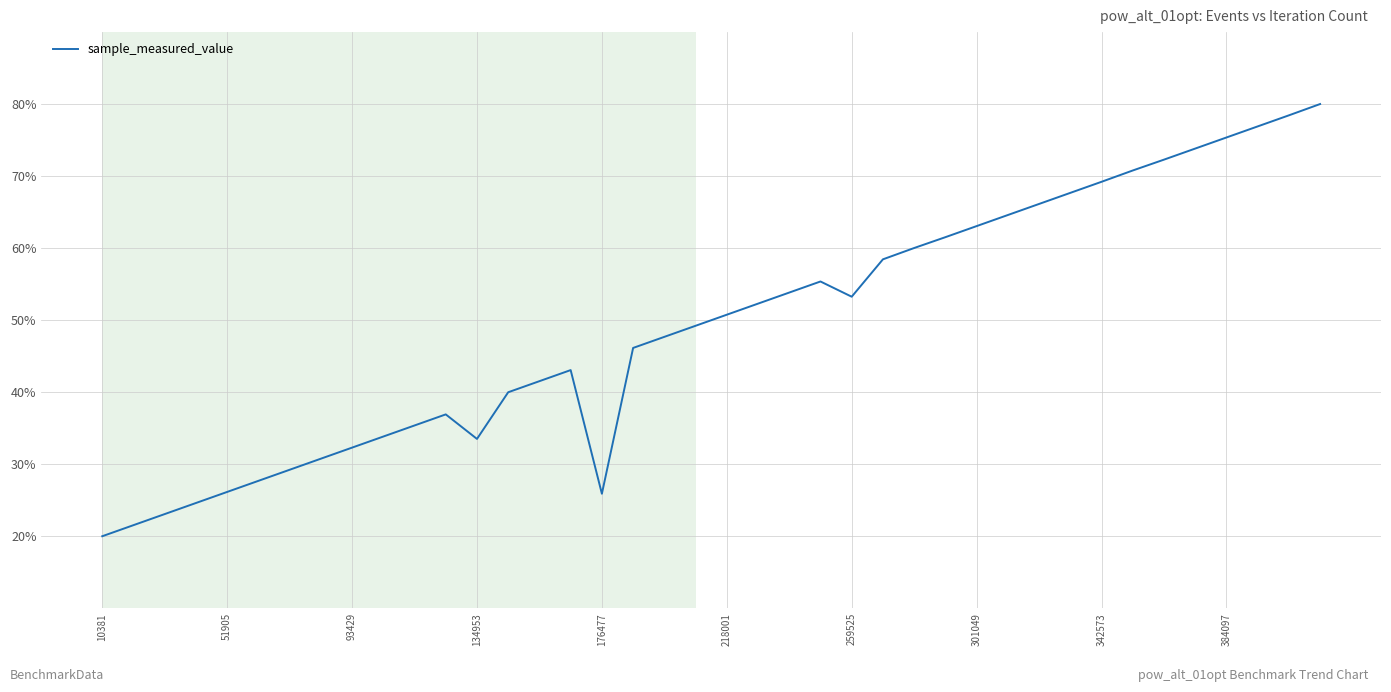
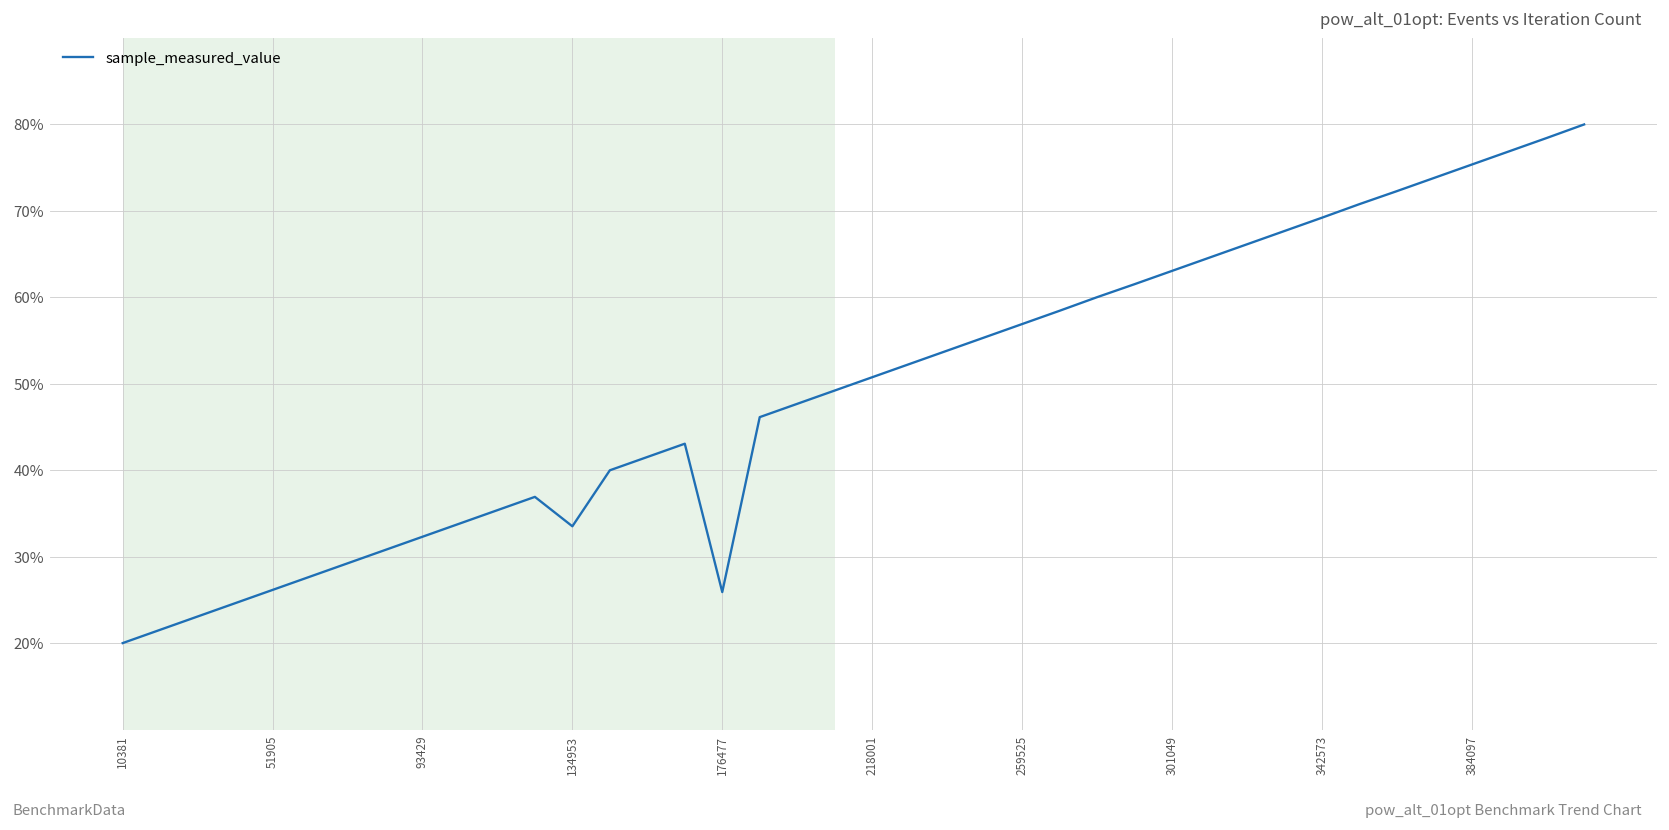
259525: 53% -> 57%
